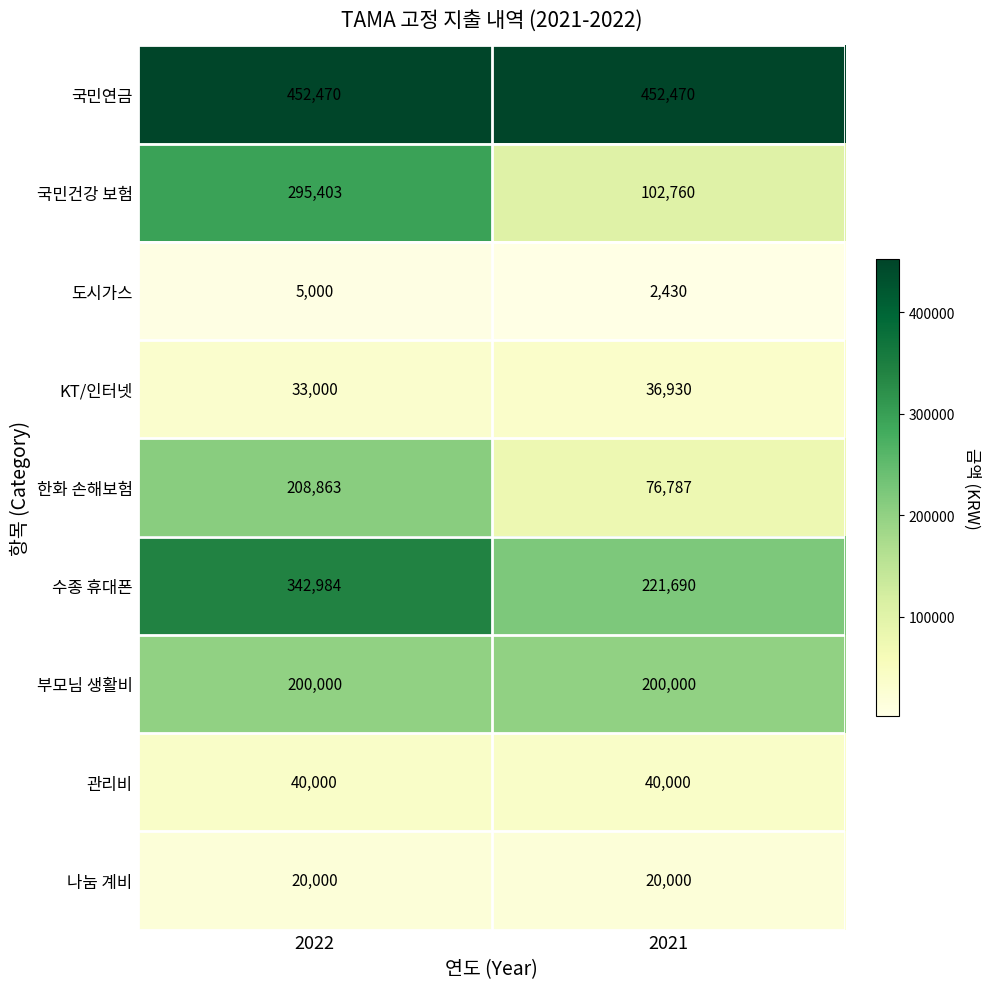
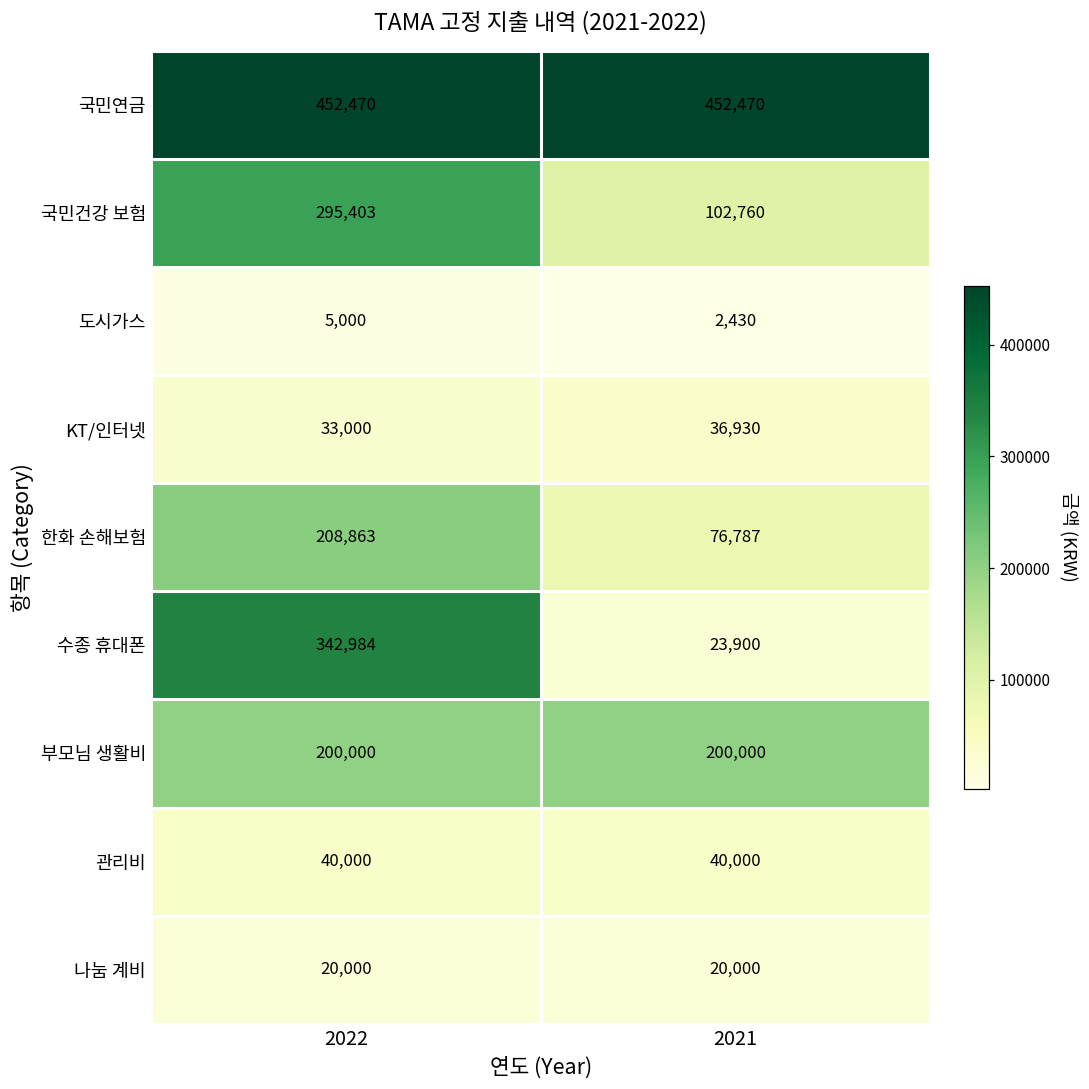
수종 휴대폰, 2021: 221,690 -> 23,900
